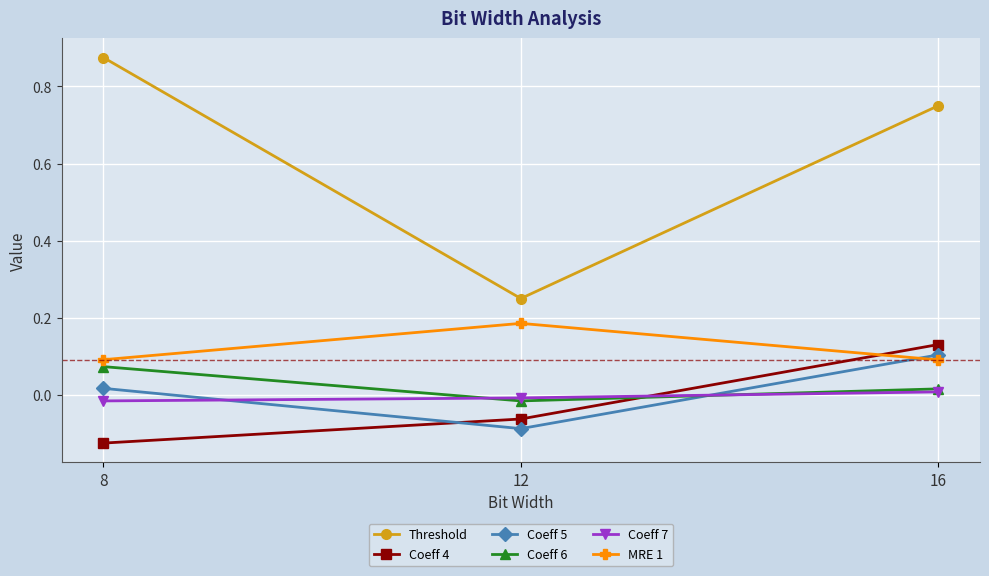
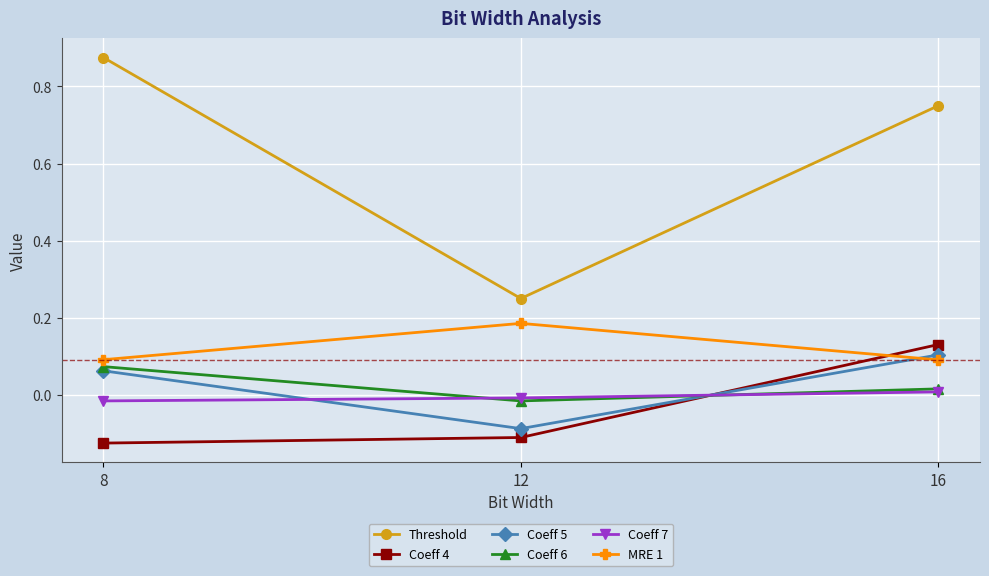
Coeff 5, 8: 0.02 -> 0.06
Coeff 4, 12: -0.06 -> -0.11
